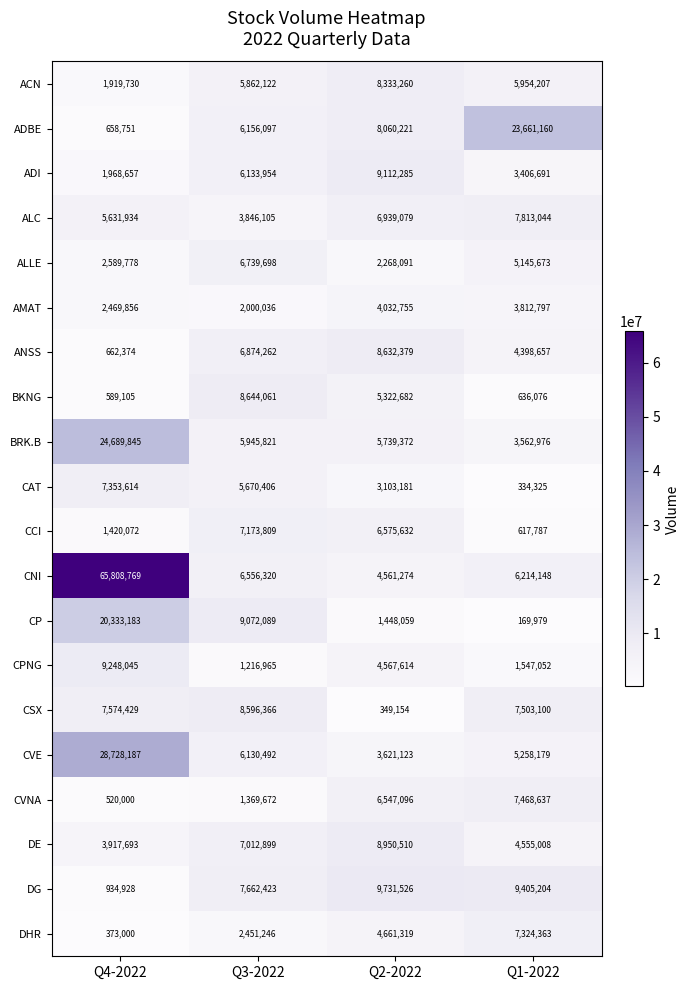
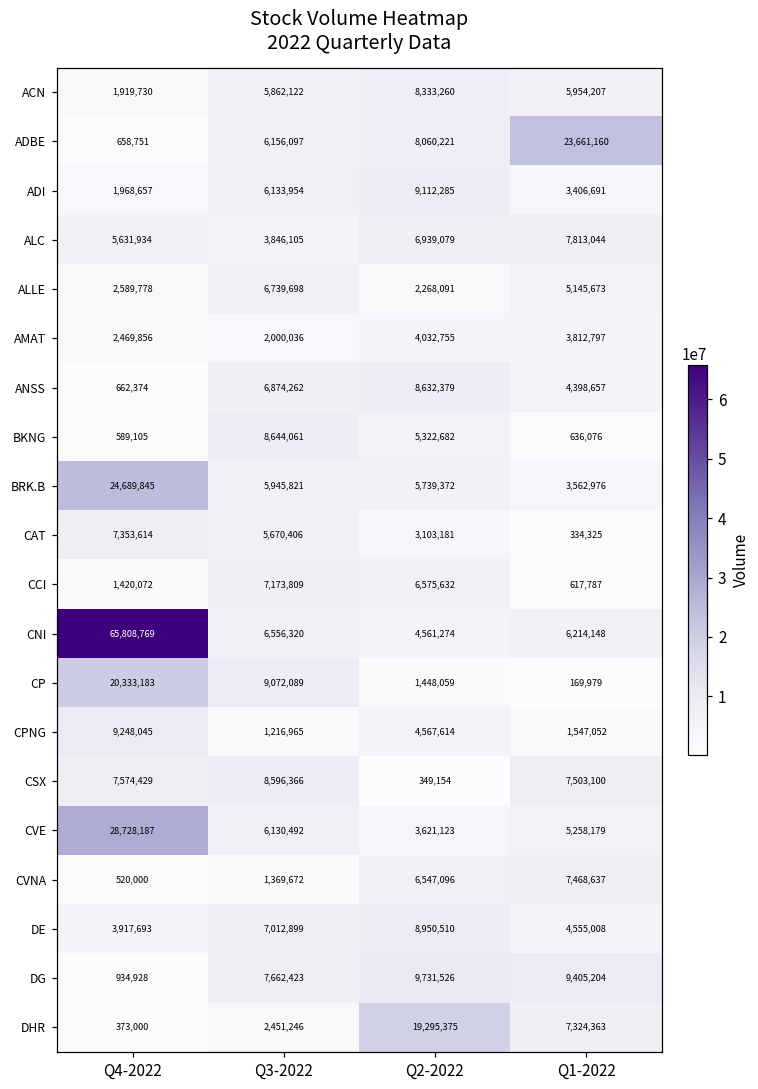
DHR, Q2-2022: 4,661,319 -> 19,295,375
